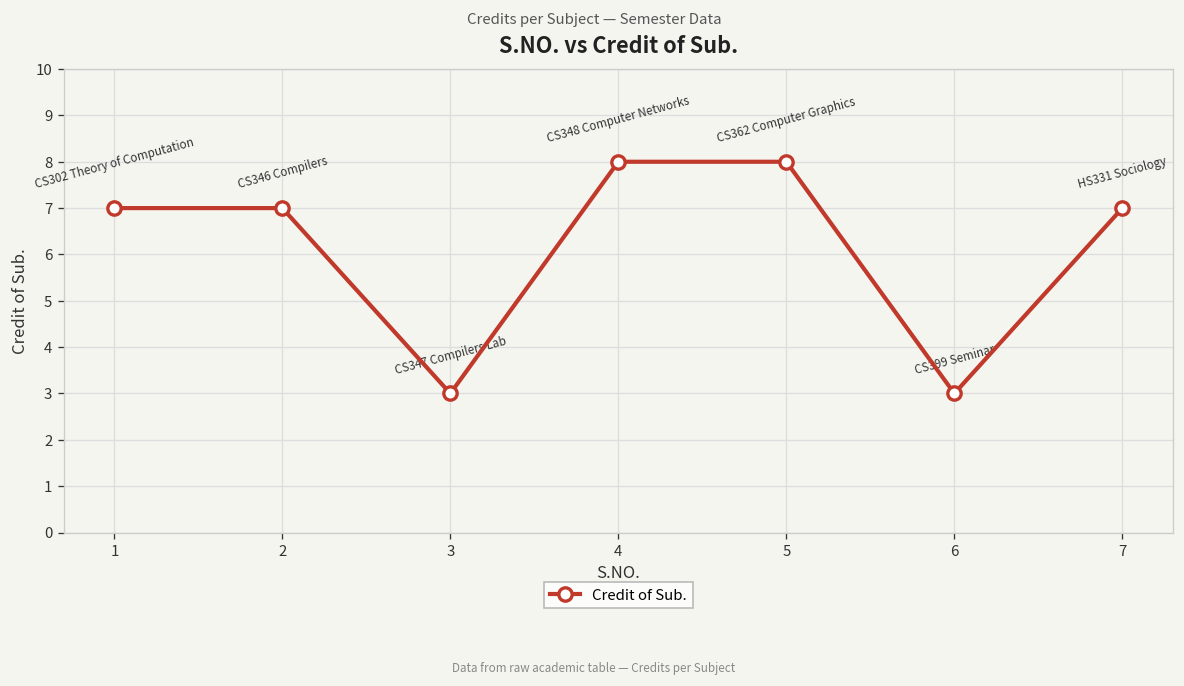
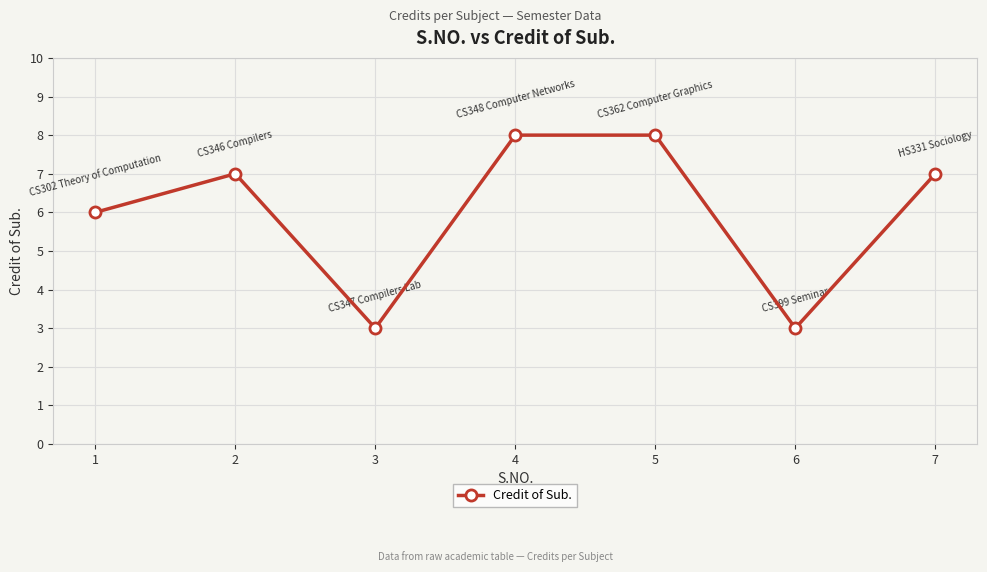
1: 7 -> 6
